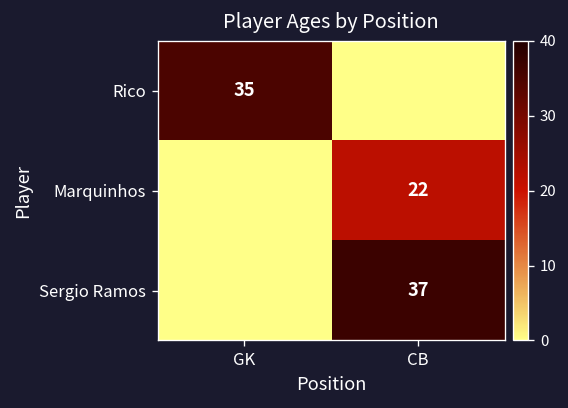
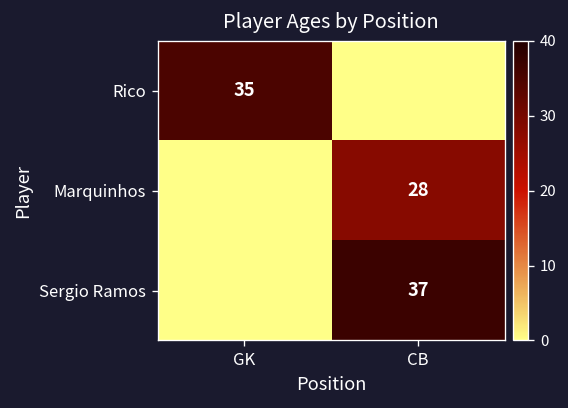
Marquinhos, CB: 22 -> 28
